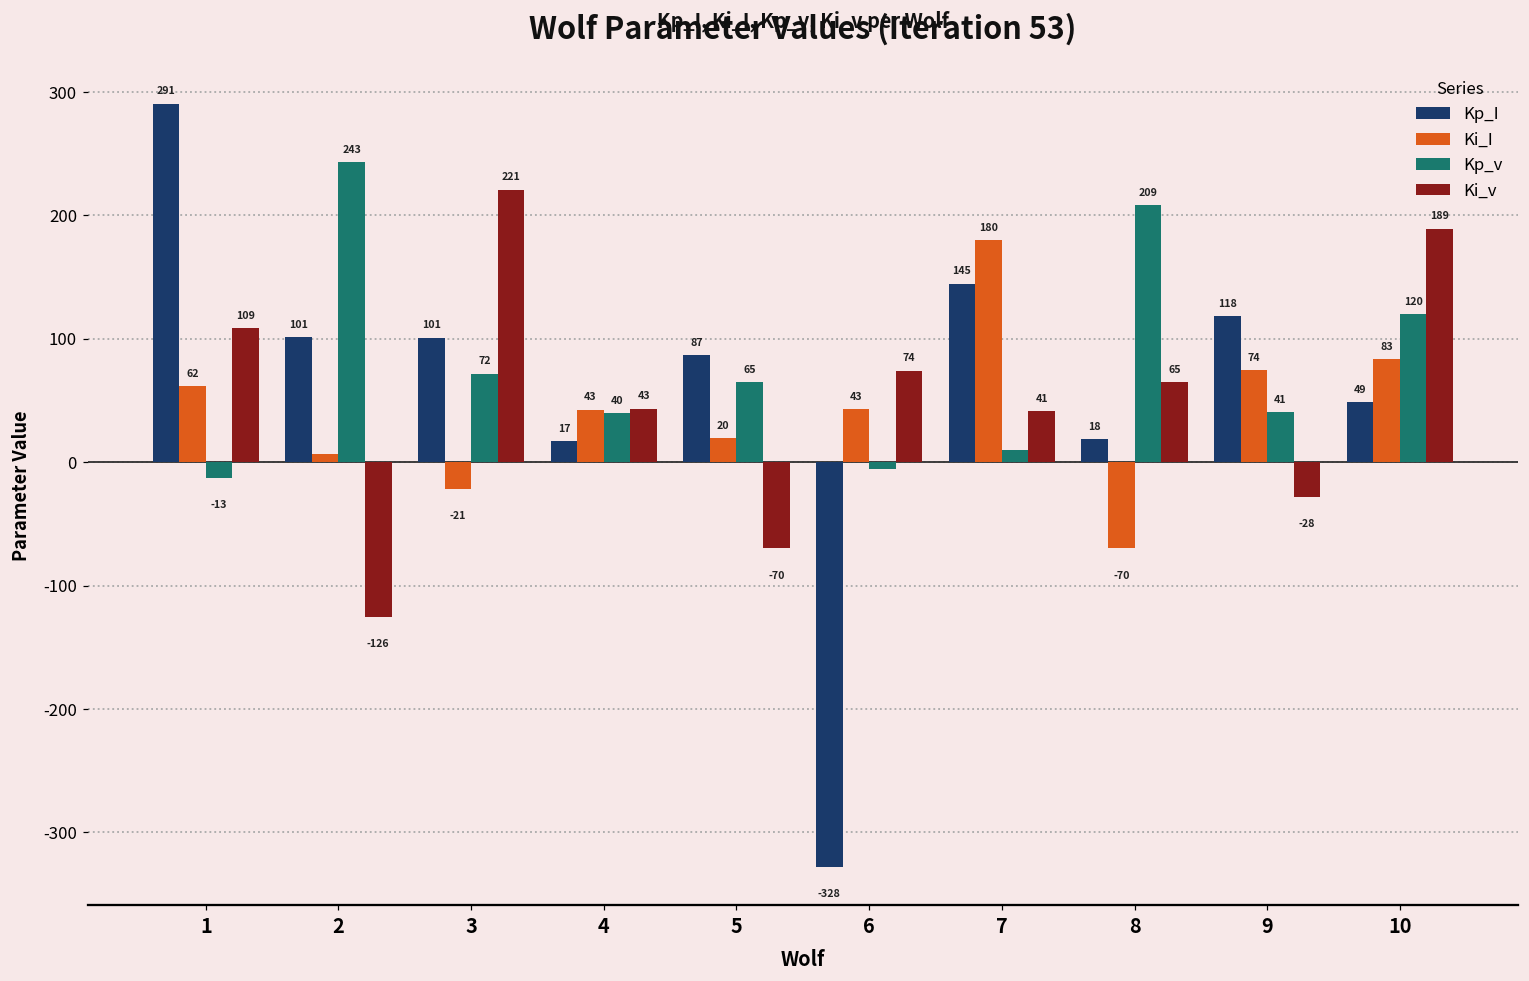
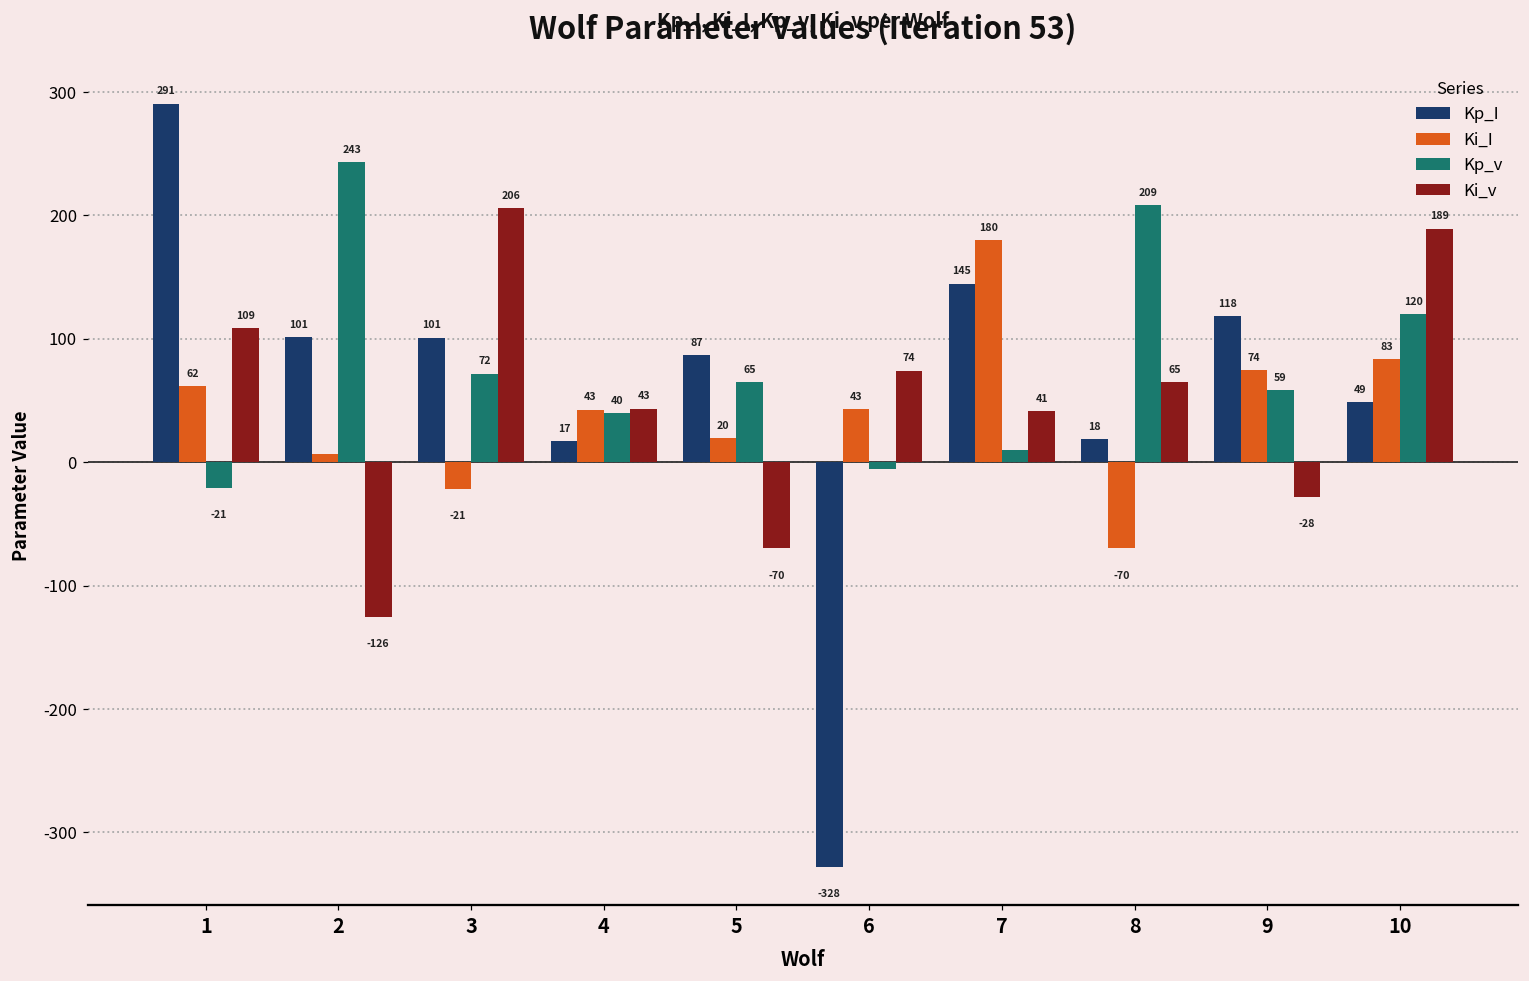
Kp_v, 1: -13 -> -21
Ki_v, 3: 221 -> 206
Kp_v, 9: 41 -> 59
